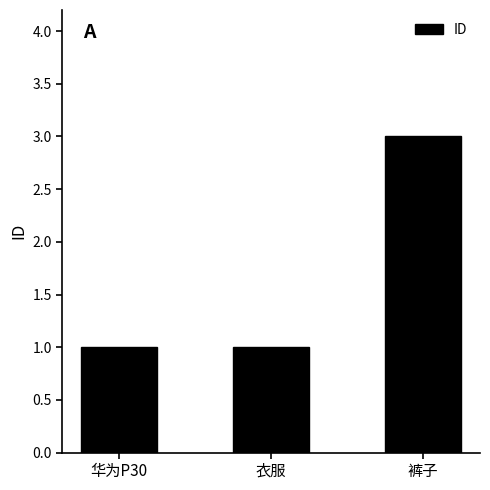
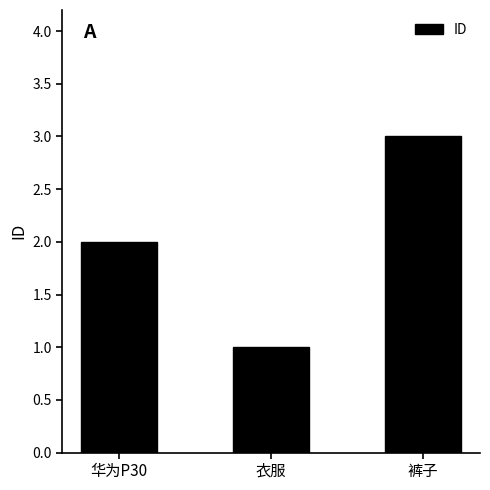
华为P30: 1 -> 2
